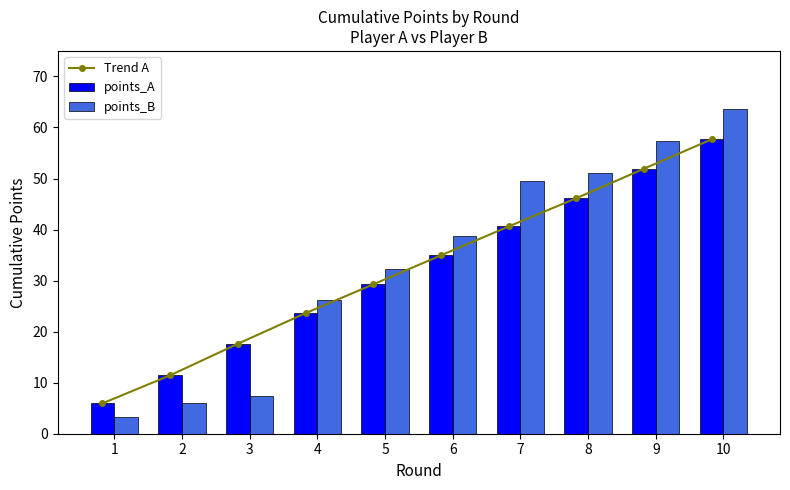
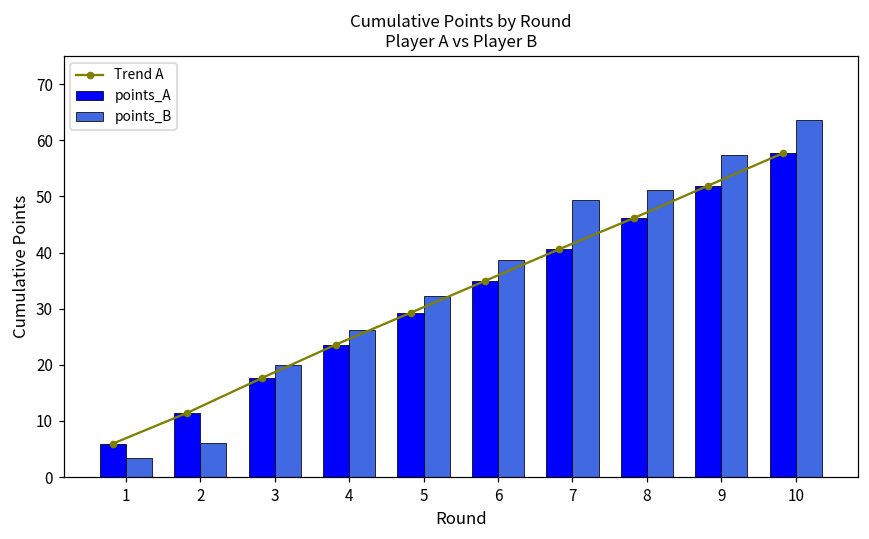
points_B, 3: 7 -> 20
